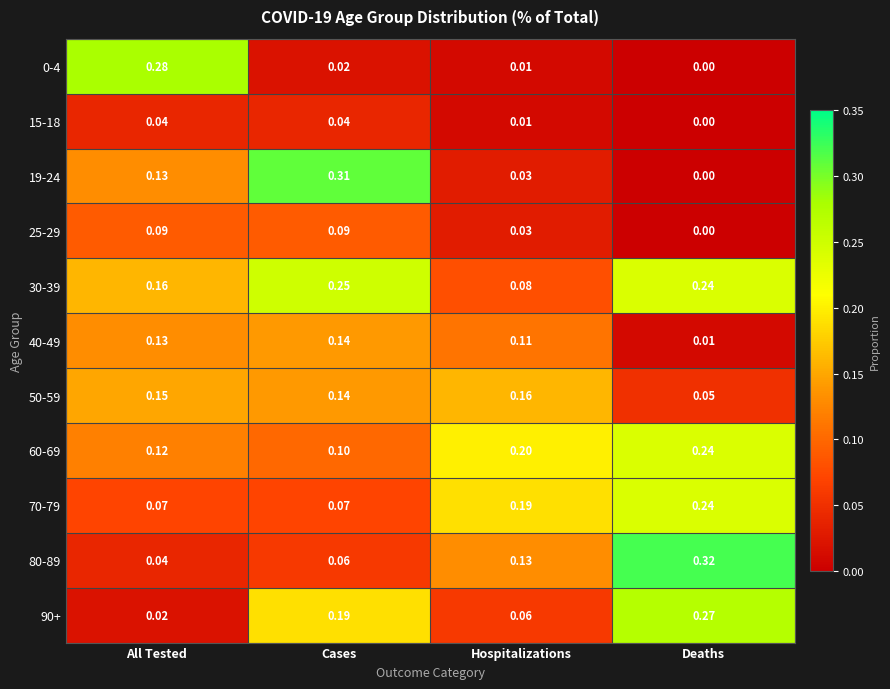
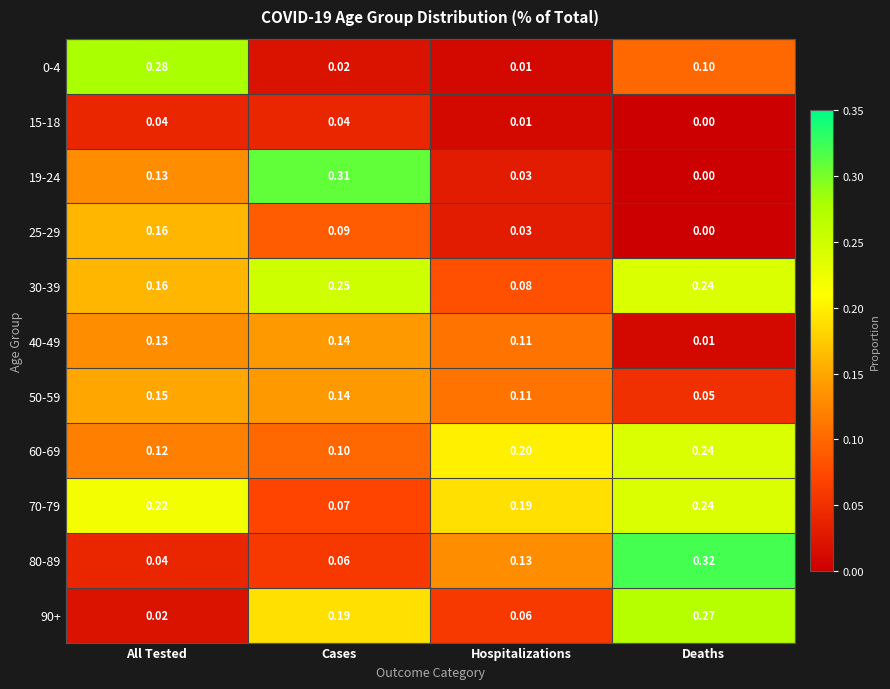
0-4, Deaths: 0.00 -> 0.10
25-29, All Tested: 0.09 -> 0.16
50-59, Hospitalizations: 0.16 -> 0.11
70-79, All Tested: 0.07 -> 0.22
